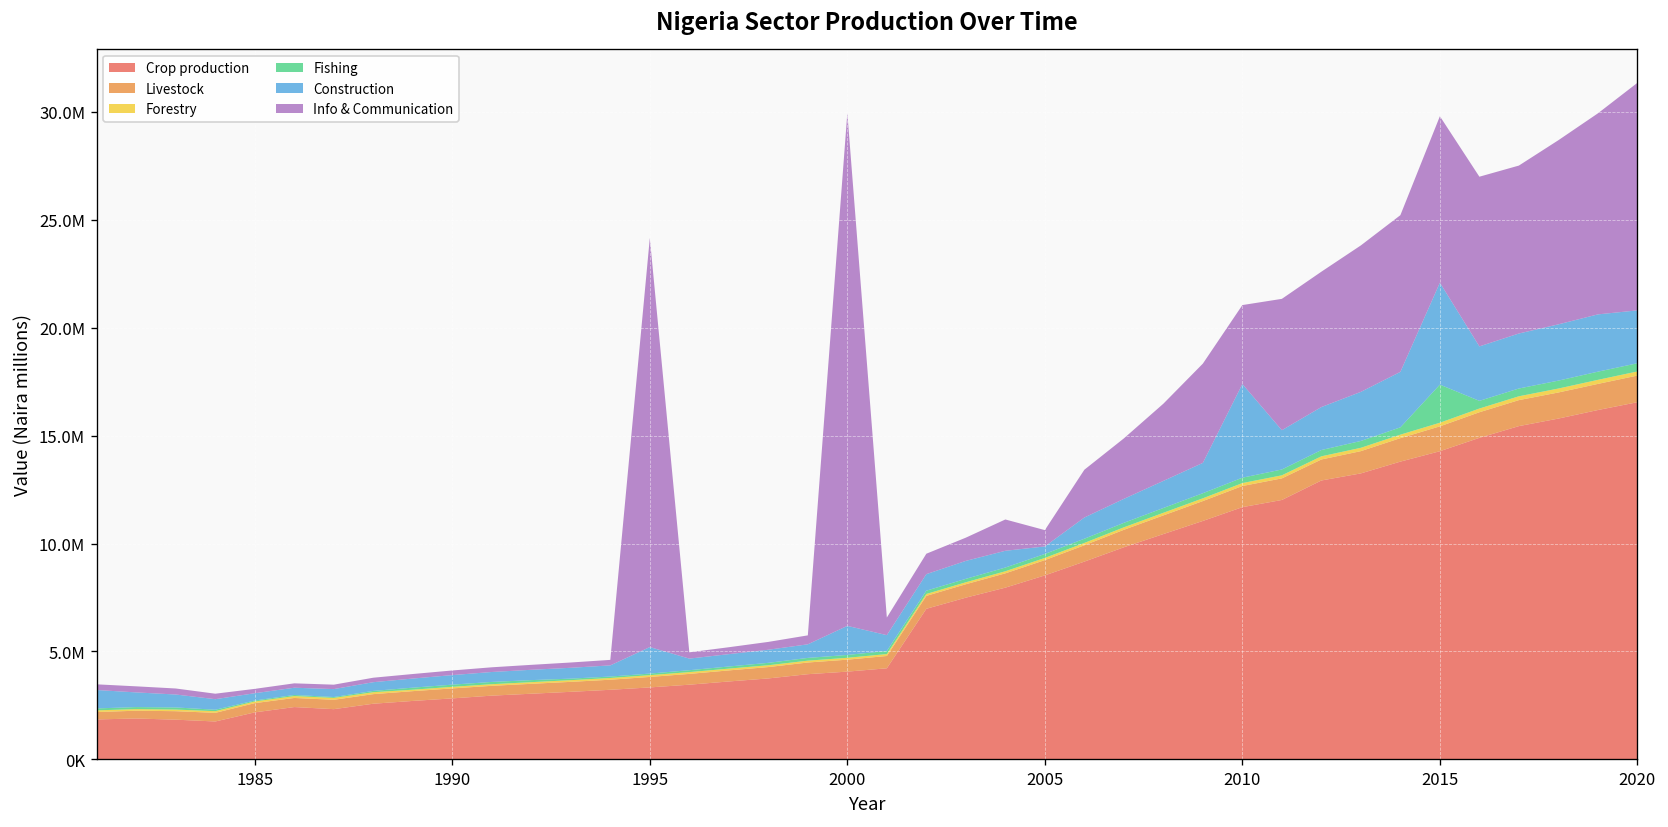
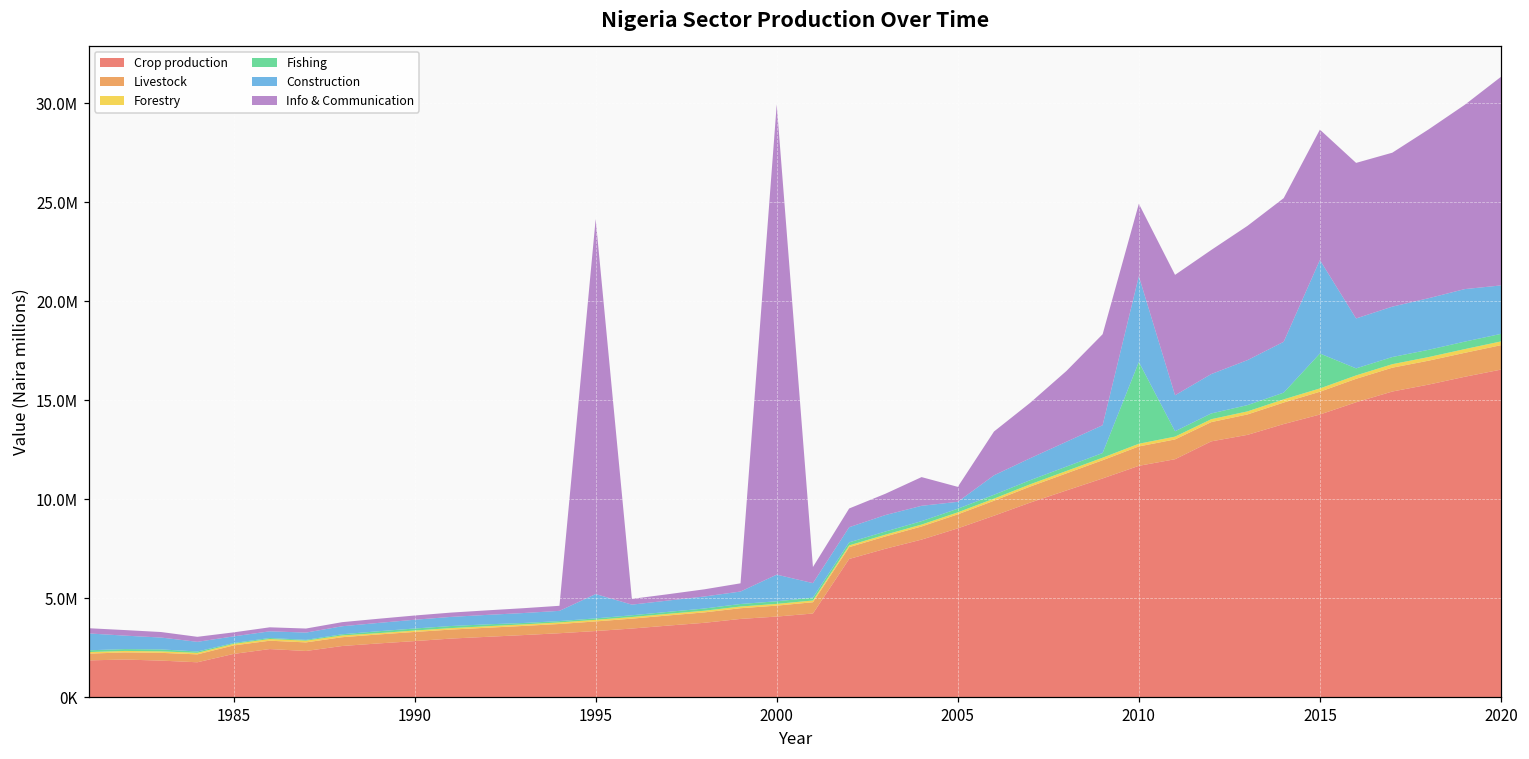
Fishing, 2010: 200000 -> 4100000
Info & Communication, 2015: 7700000 -> 6600000
